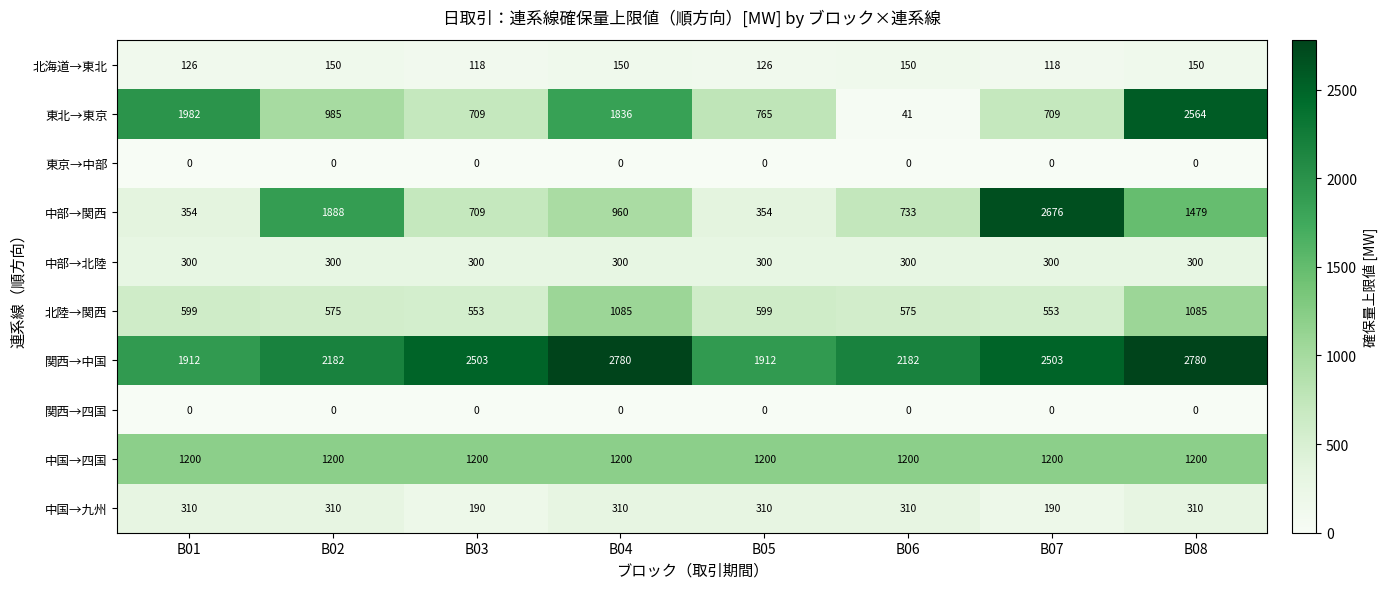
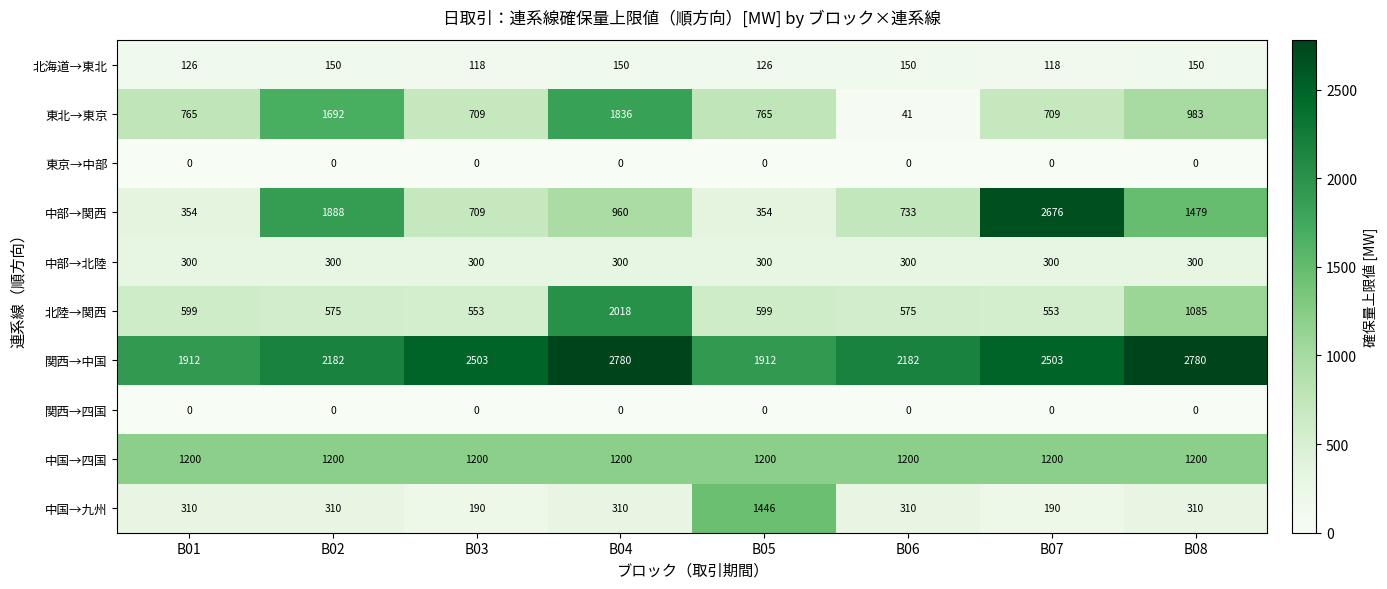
東北→東京, B01: 1982 -> 765
東北→東京, B02: 985 -> 1692
東北→東京, B08: 2564 -> 983
北陸→関西, B04: 1085 -> 2018
中国→九州, B05: 310 -> 1446
